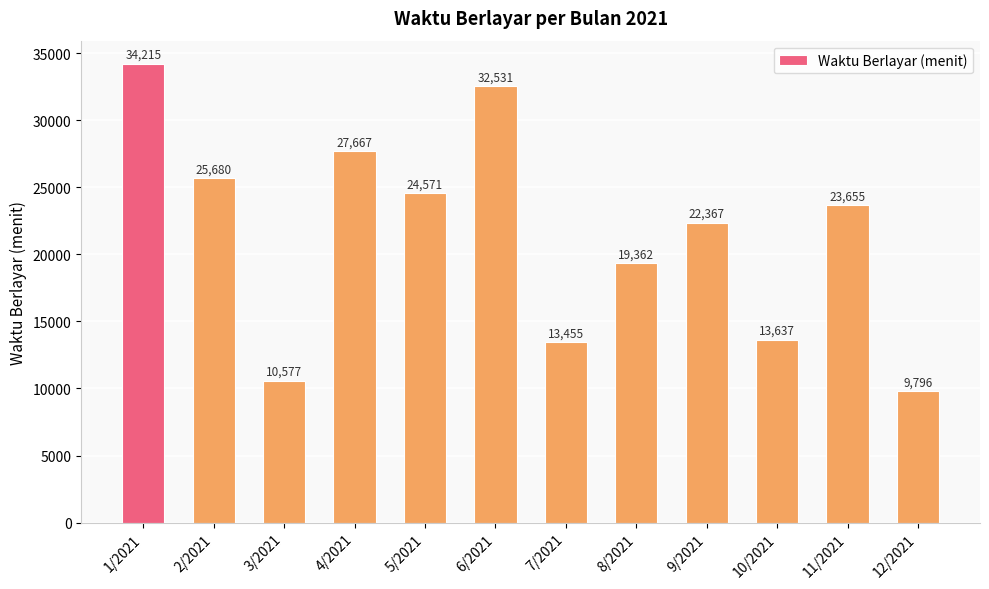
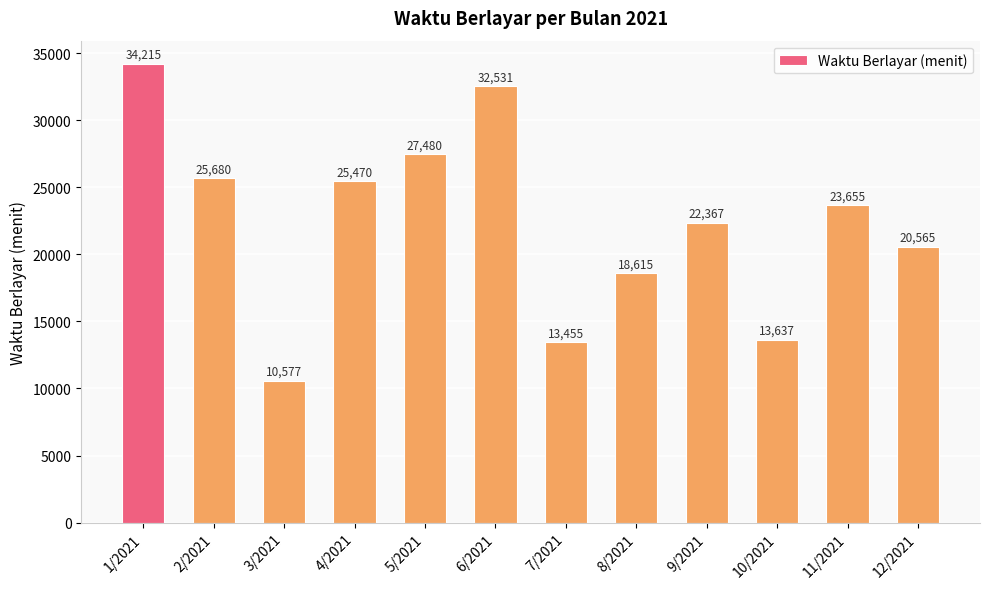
4/2021: 27,667 -> 25,470
5/2021: 24,571 -> 27,480
8/2021: 19,362 -> 18,615
12/2021: 9,796 -> 20,565
